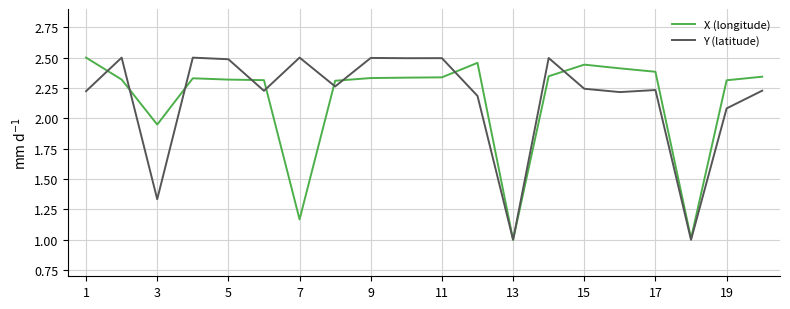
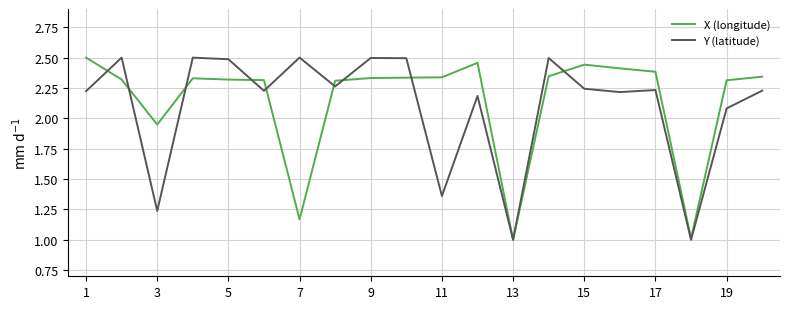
Y (latitude), 3: 1.33 -> 1.24
Y (latitude), 11: 2.50 -> 1.36
